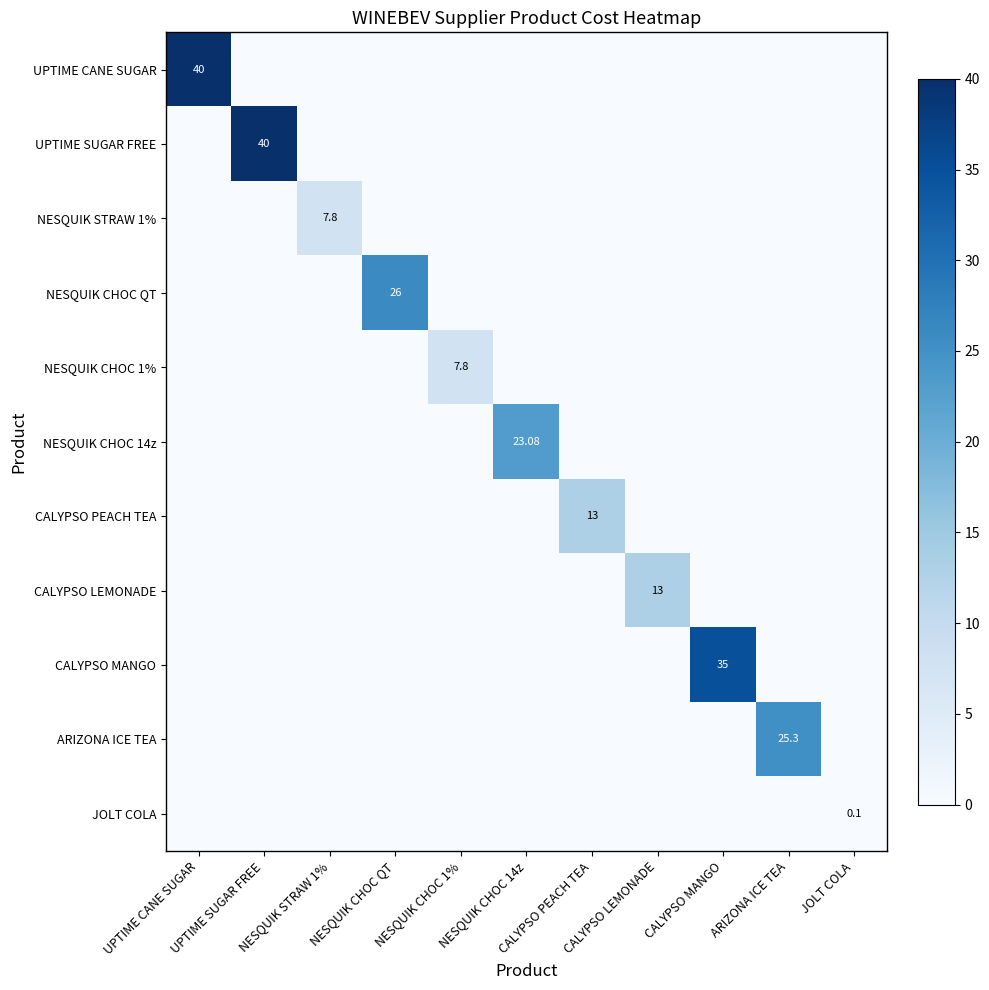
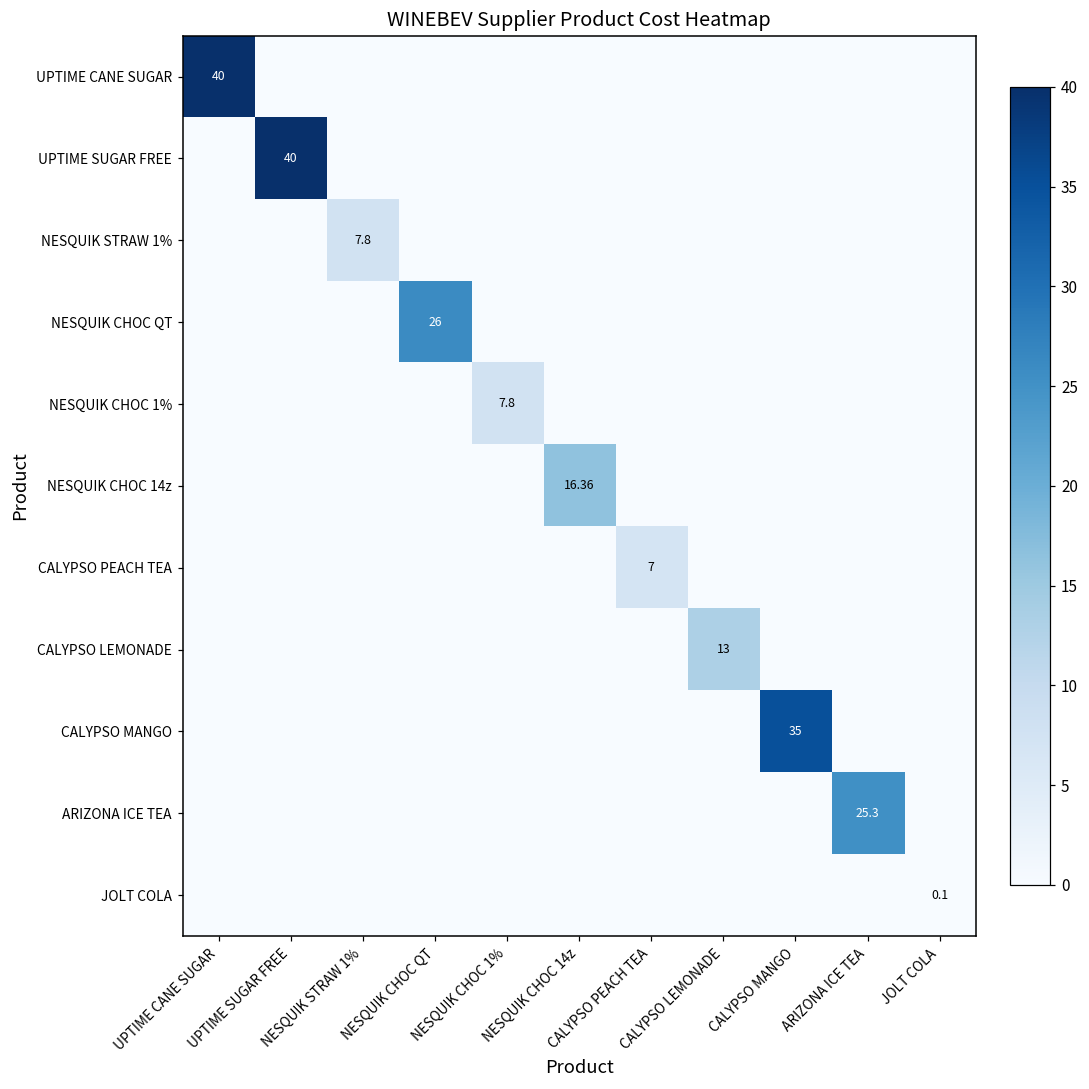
NESQUIK CHOC 14z, NESQUIK CHOC 14z: 23.08 -> 16.36
CALYPSO PEACH TEA, CALYPSO PEACH TEA: 13 -> 7
